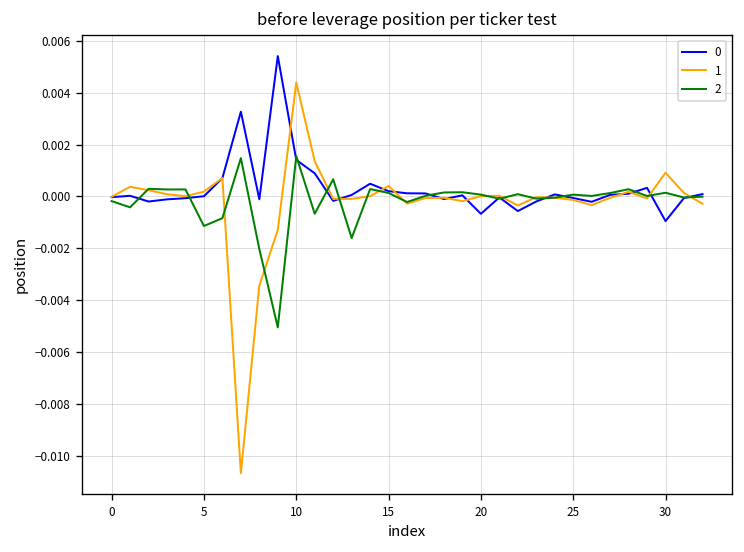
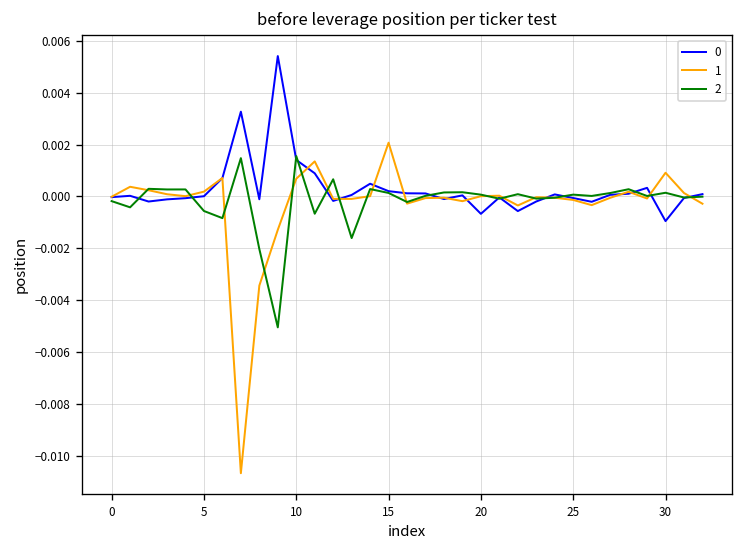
2, 5: -0.0011 -> -0.0006
1, 10: 0.0044 -> 0.0007
1, 15: 0.0004 -> 0.0021
